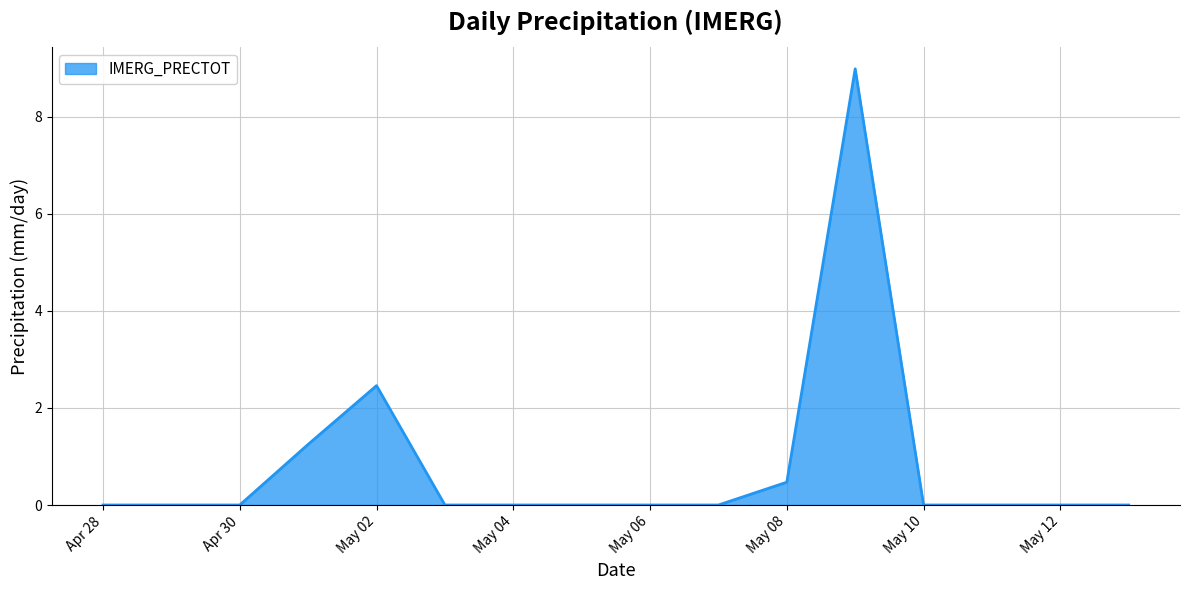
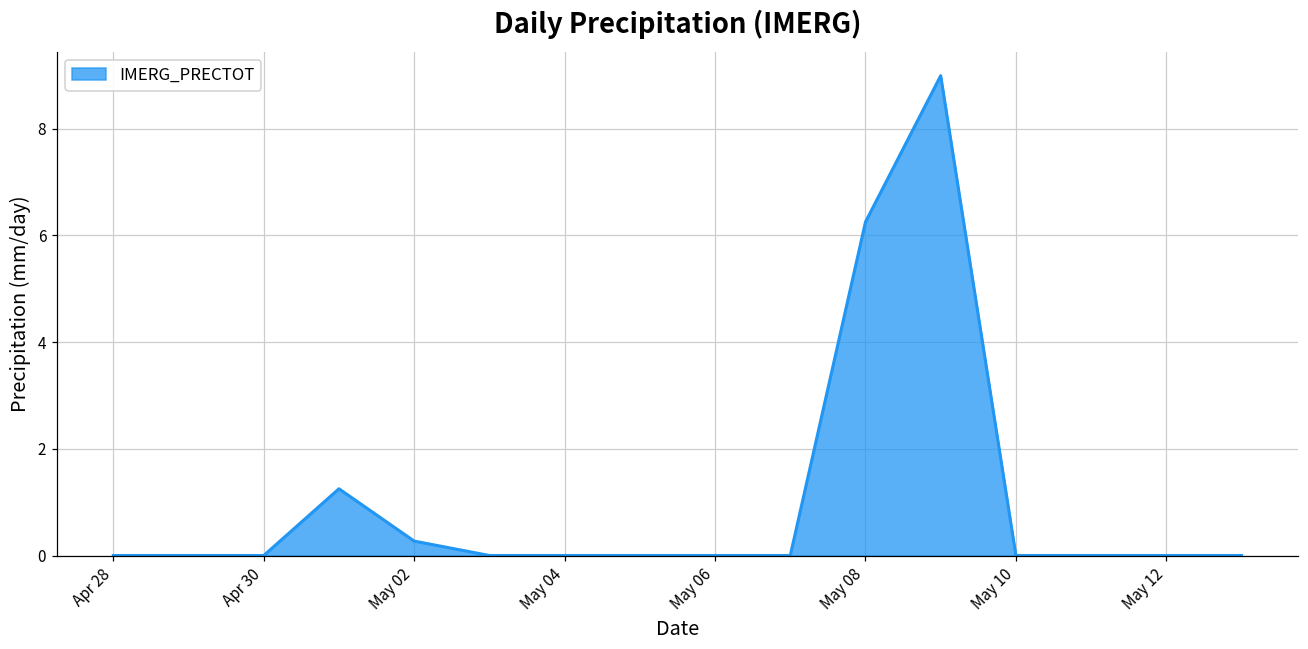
May 02: 2.5 -> 0.3
May 08: 0.5 -> 6.3
